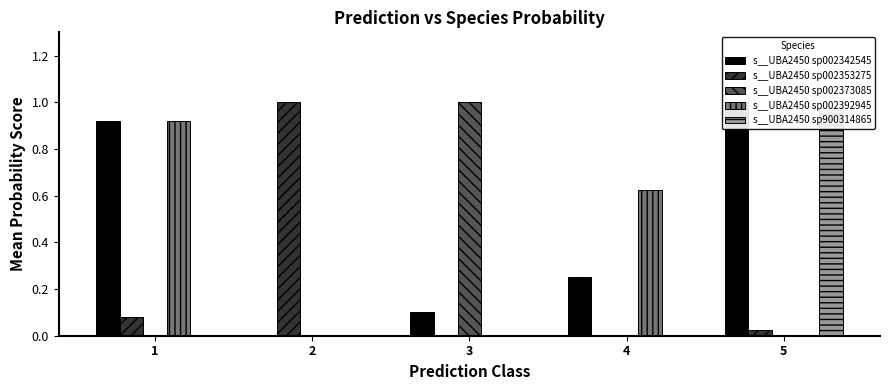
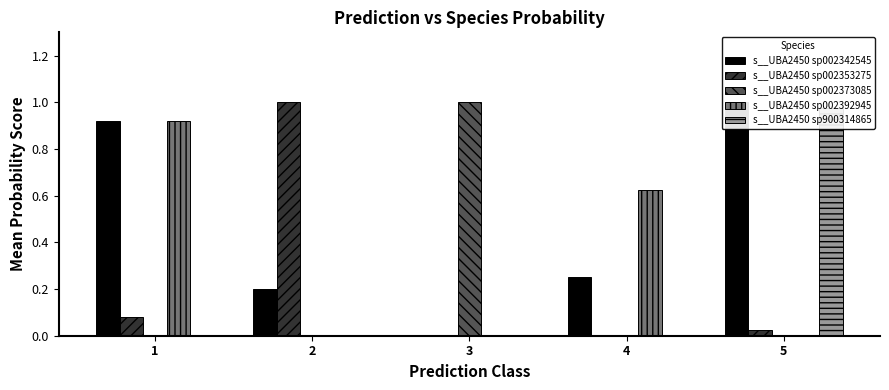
s__UBA2450 sp002342545, 2: 0.0 -> 0.2
s__UBA2450 sp002342545, 3: 0.1 -> 0.0
